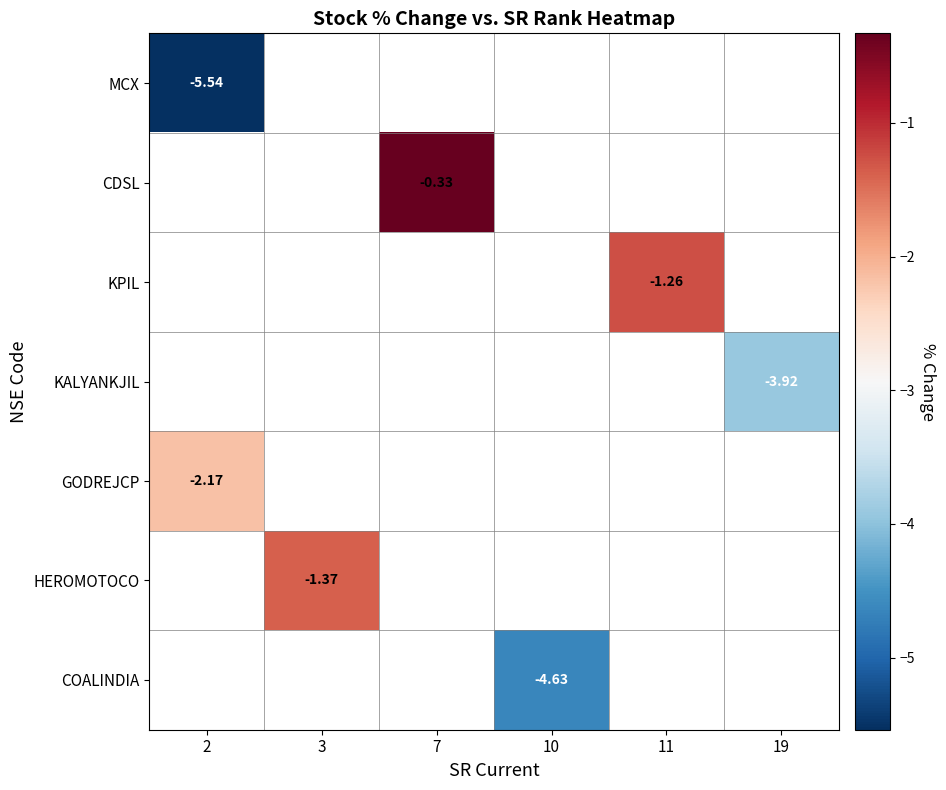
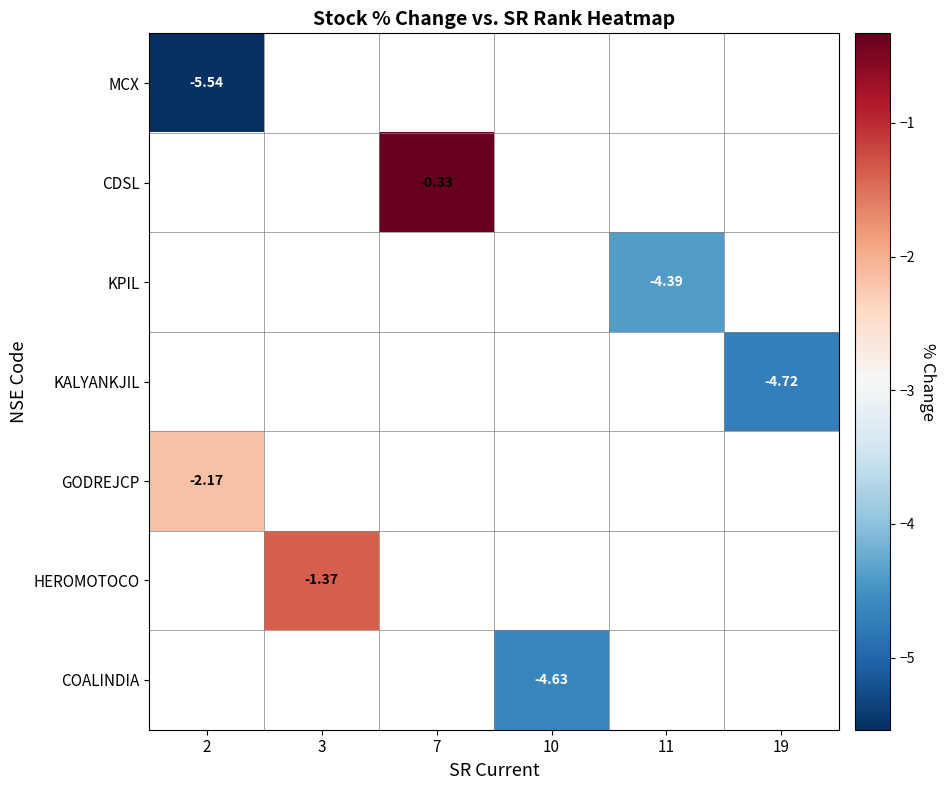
KPIL, 11: -1.26 -> -4.39
KALYANKJIL, 19: -3.92 -> -4.72
